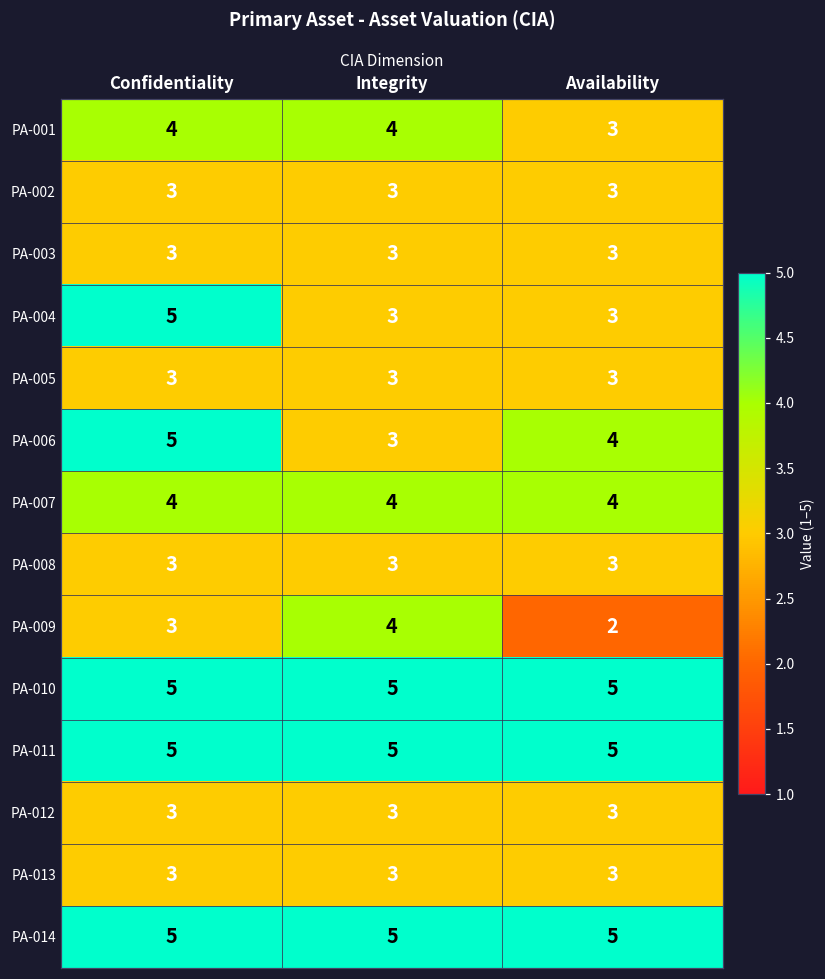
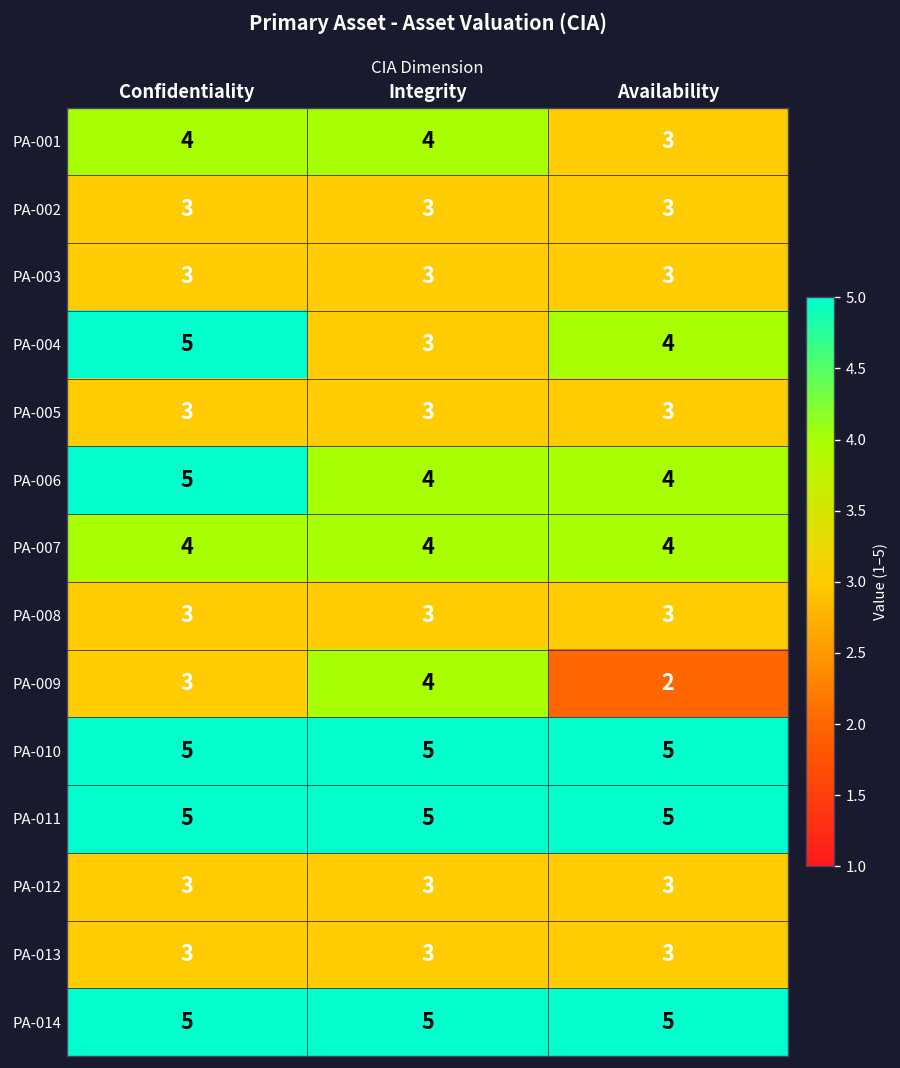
PA-004, Availability: 3 -> 4
PA-006, Integrity: 3 -> 4
